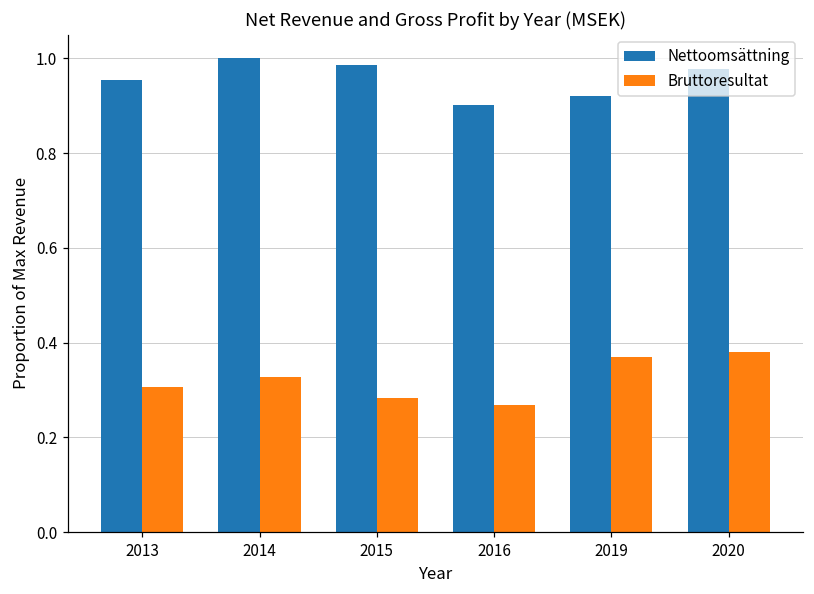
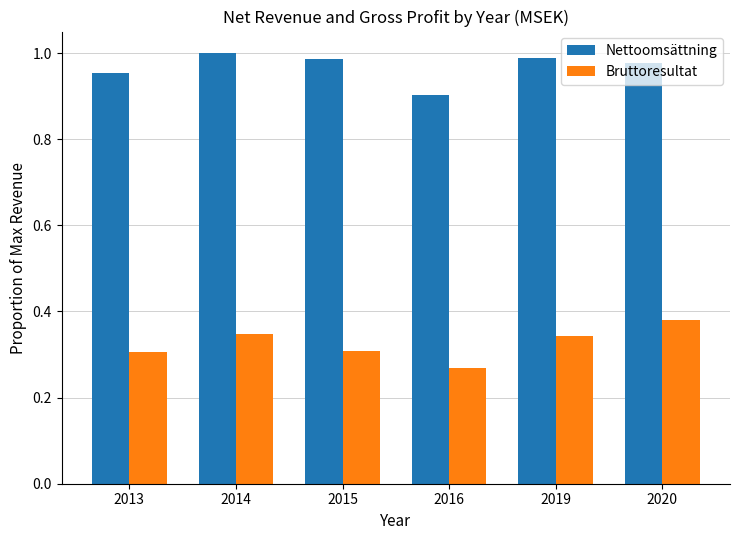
Bruttoresultat, 2014: 0.33 -> 0.35
Bruttoresultat, 2015: 0.28 -> 0.31
Nettoomsättning, 2019: 0.92 -> 0.99
Bruttoresultat, 2019: 0.37 -> 0.34
